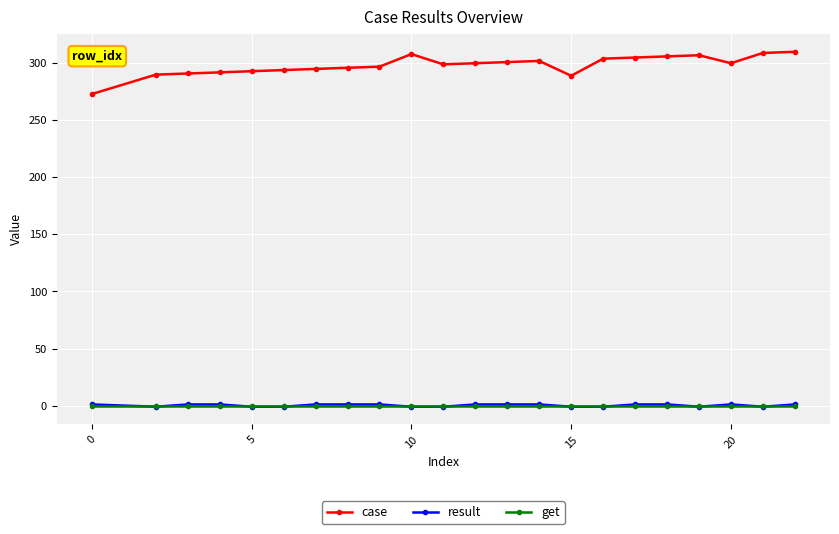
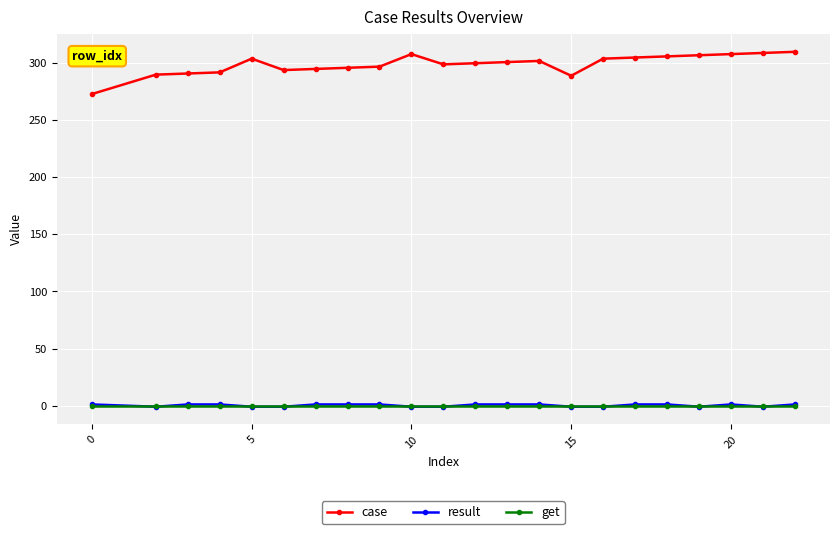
case, 5: 293 -> 304
case, 20: 300 -> 308
